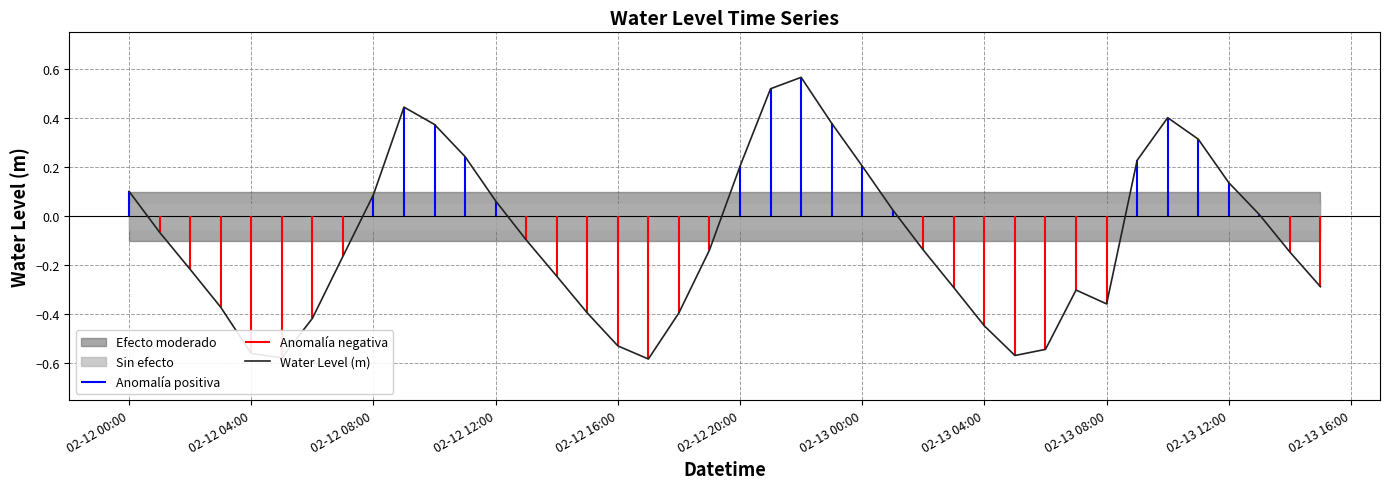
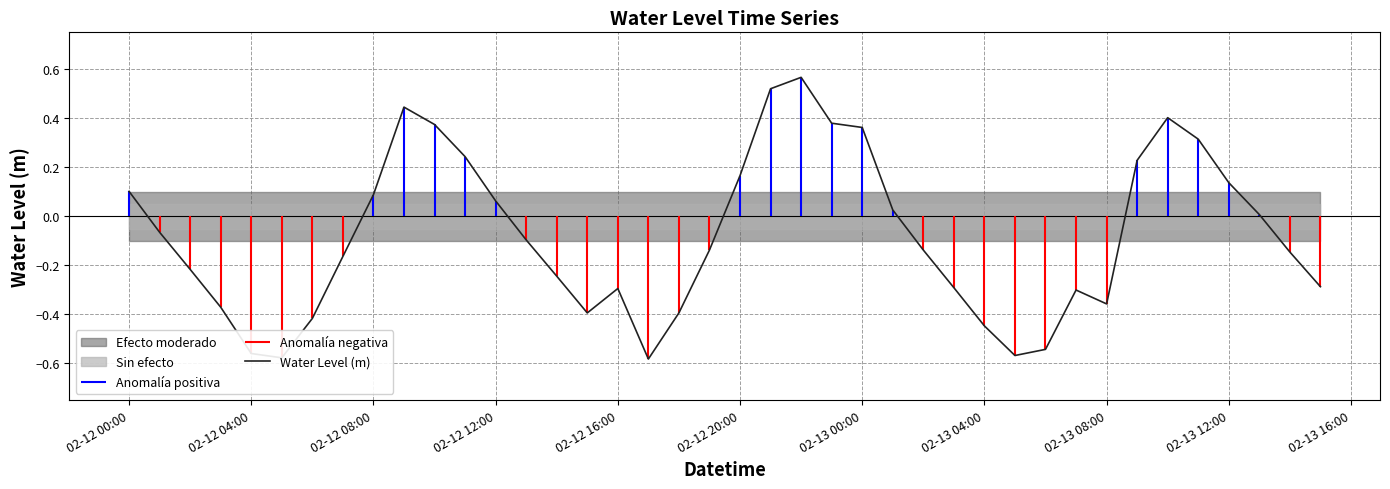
Water Level (m), 02-12 16:00: -0.53 -> -0.29
Water Level (m), 02-12 20:00: 0.20 -> 0.17
Water Level (m), 02-13 00:00: 0.20 -> 0.36
